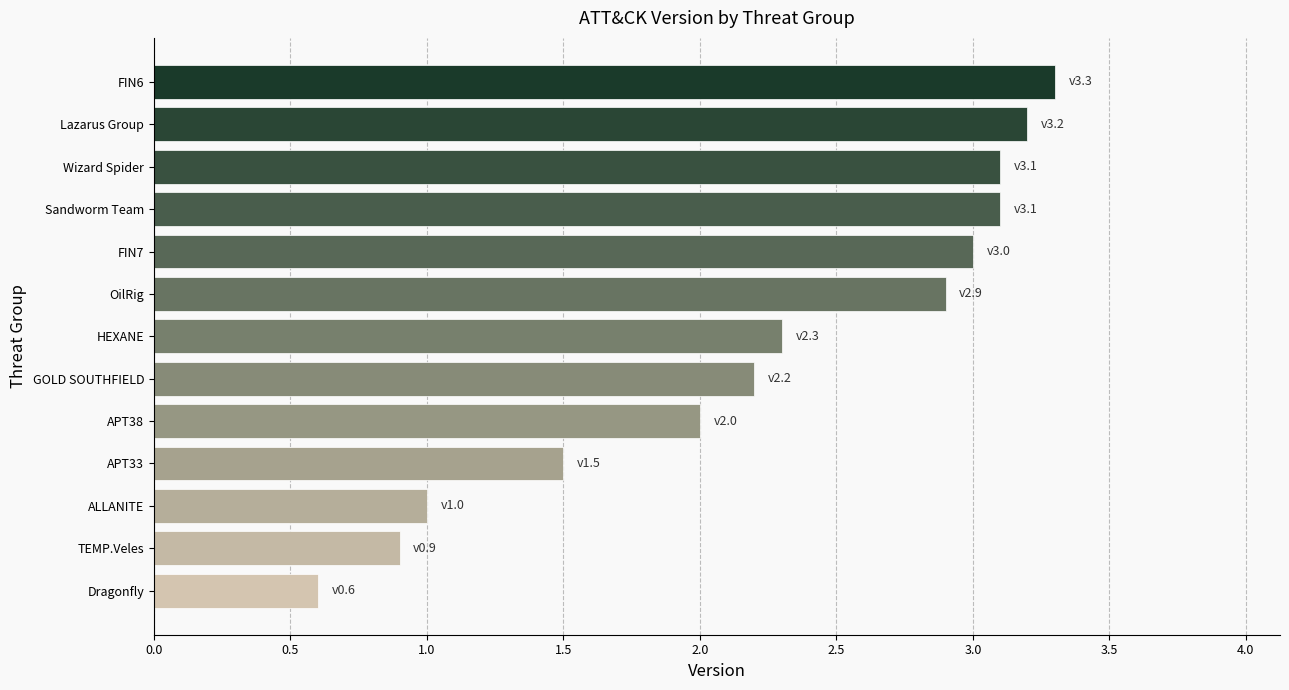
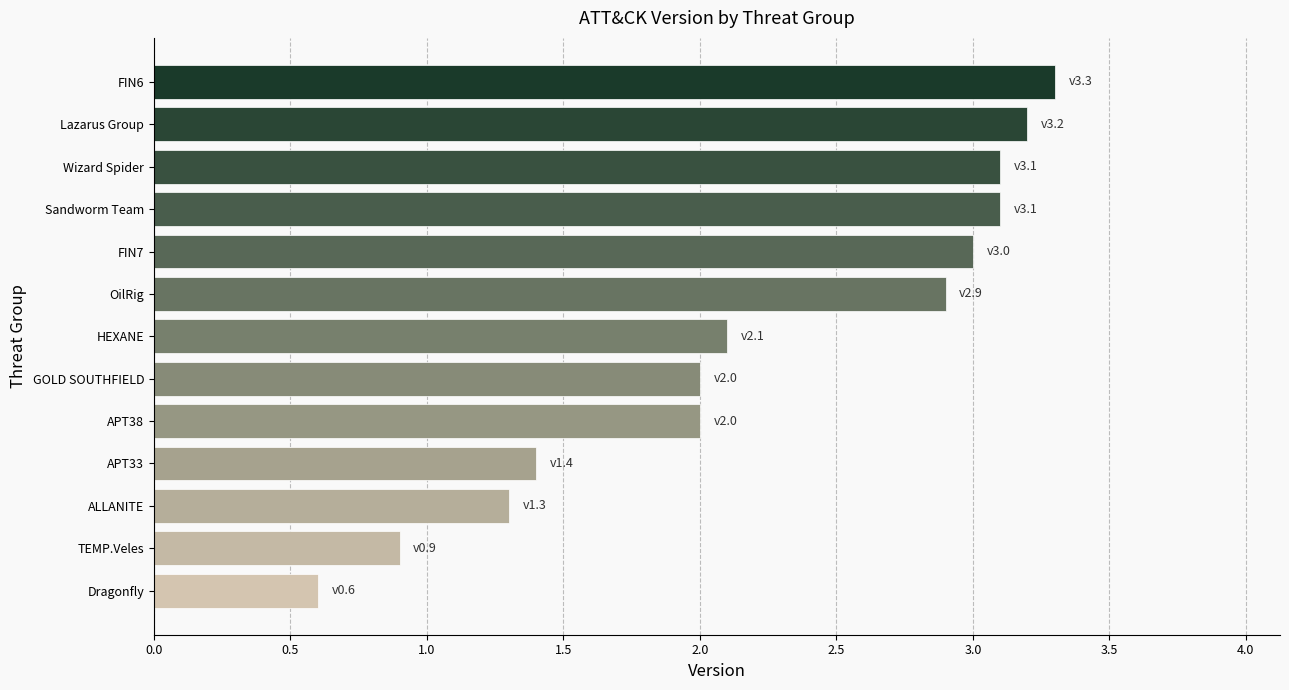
HEXANE: 2.3 -> 2.1
GOLD SOUTHFIELD: 2.2 -> 2.0
APT33: 1.5 -> 1.4
ALLANITE: 1.0 -> 1.3
